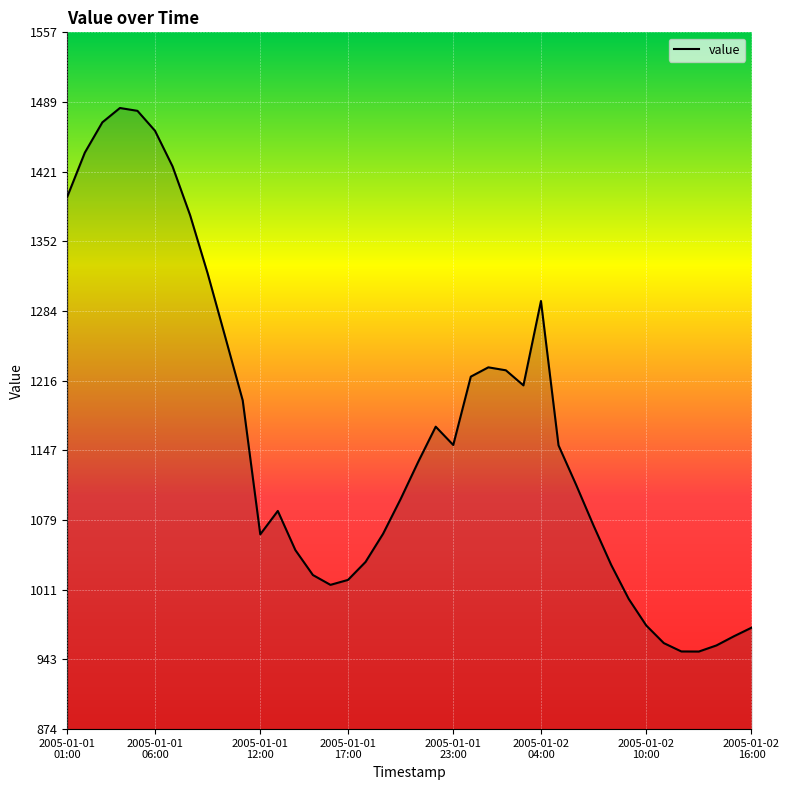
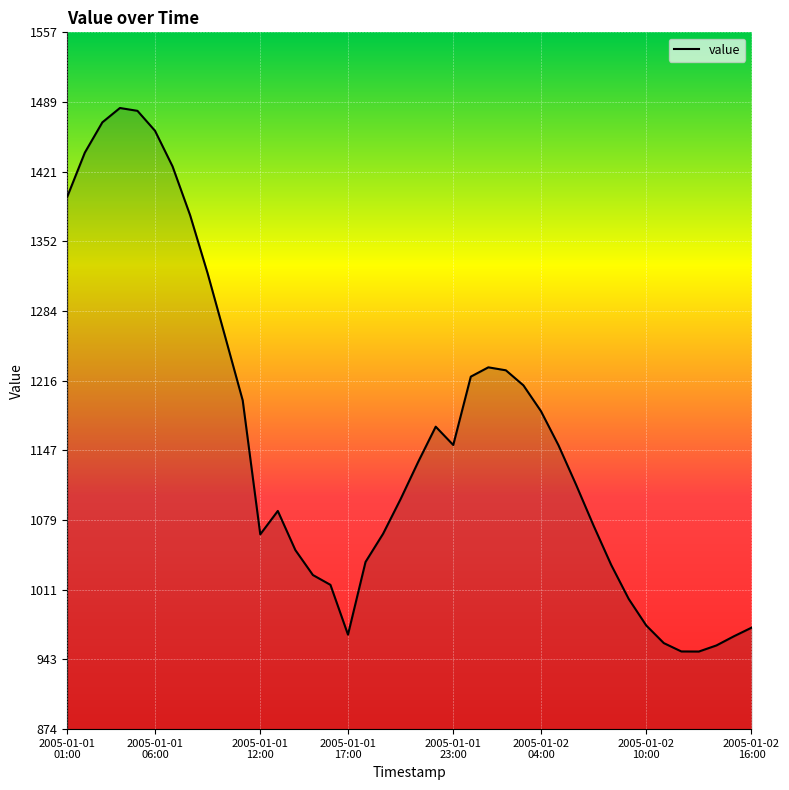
2005-01-01 17:00: 1021 -> 967
2005-01-02 04:00: 1294 -> 1186
